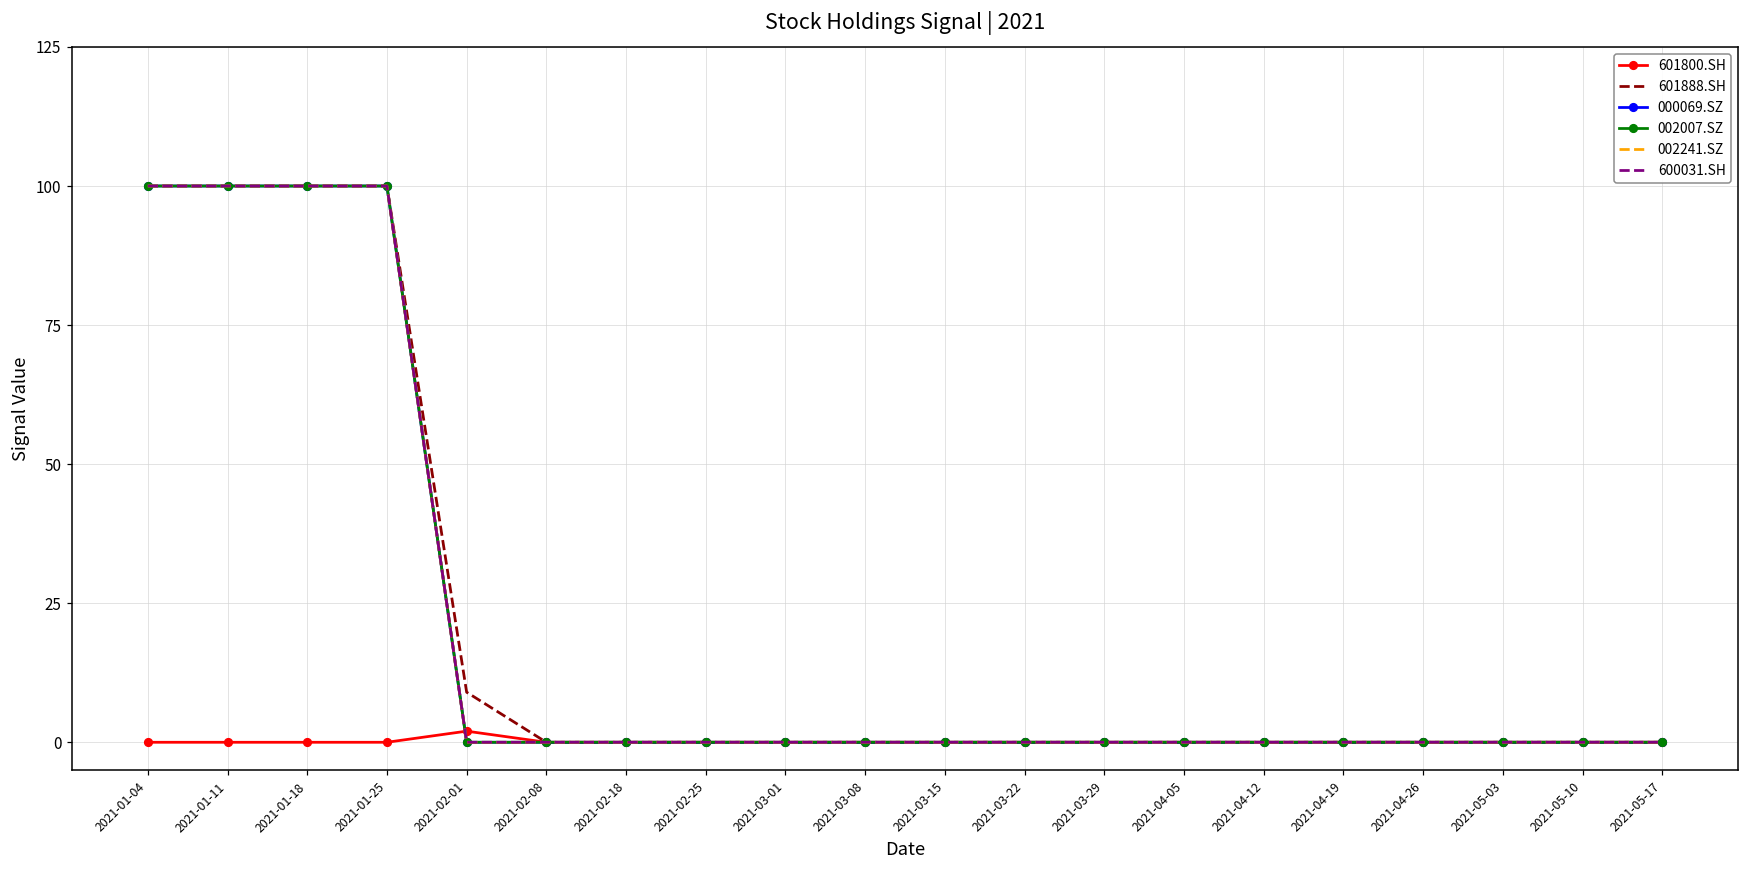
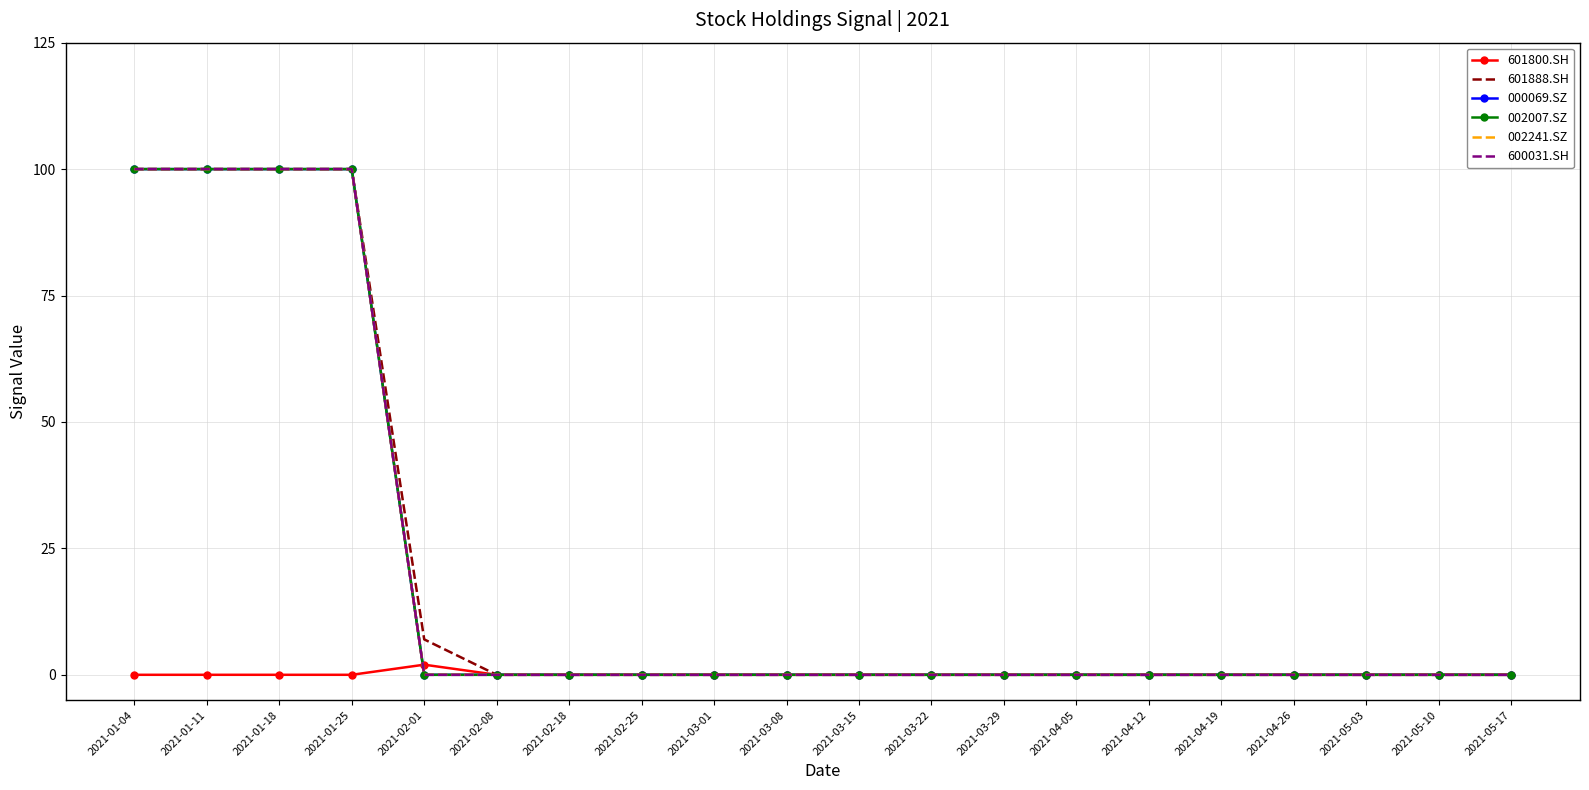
601888.SH, 2021-02-01: 9 -> 7
